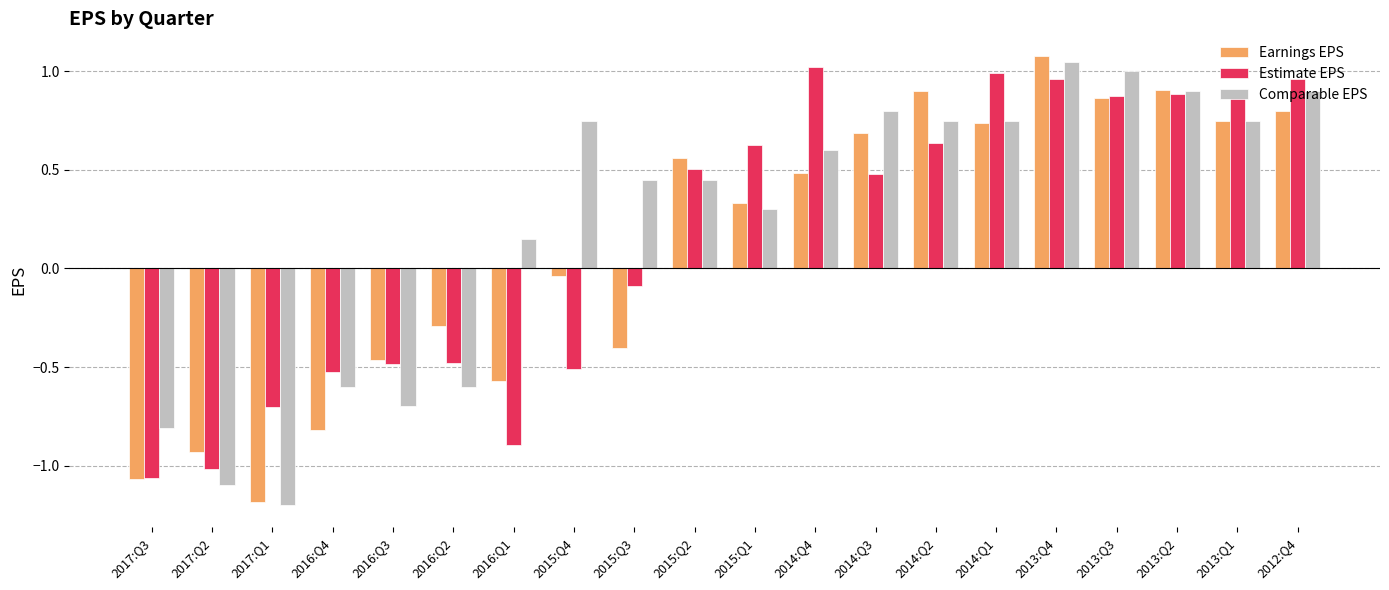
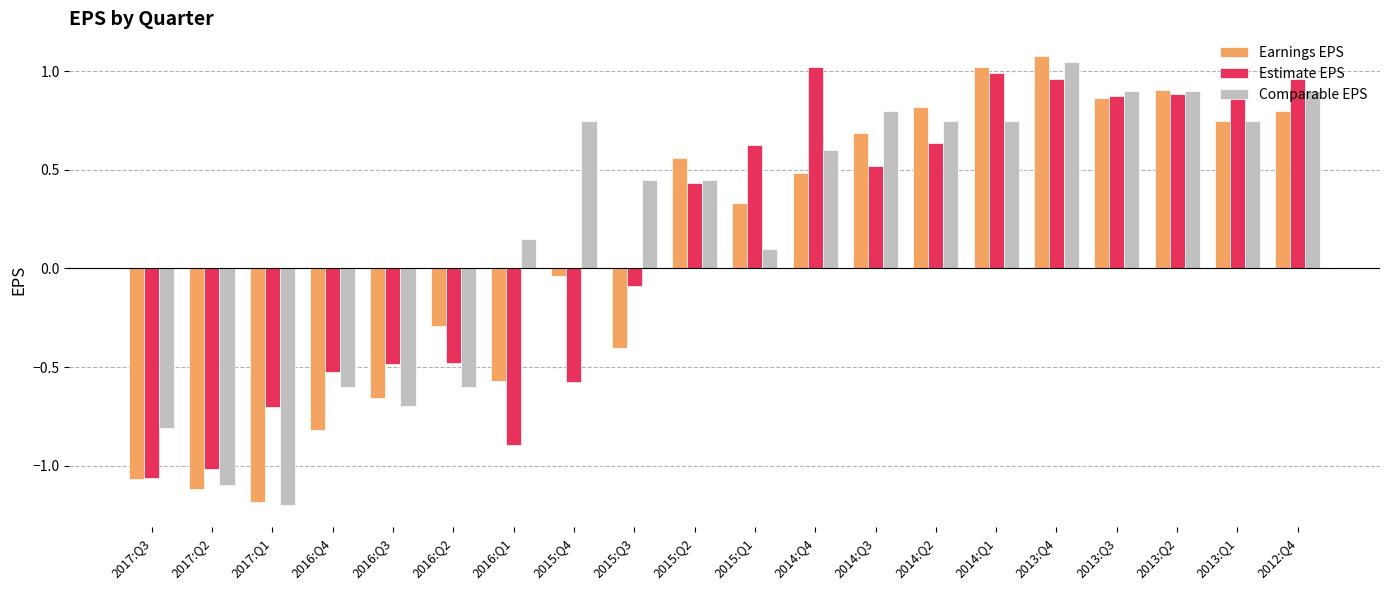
Earnings EPS, 2017:Q2: -0.93 -> -1.12
Earnings EPS, 2016:Q3: -0.47 -> -0.66
Estimate EPS, 2015:Q4: -0.51 -> -0.57
Estimate EPS, 2015:Q2: 0.51 -> 0.43
Comparable EPS, 2015:Q1: 0.3 -> 0.1
Estimate EPS, 2014:Q3: 0.48 -> 0.52
Earnings EPS, 2014:Q2: 0.90 -> 0.82
Earnings EPS, 2014:Q1: 0.74 -> 1.02
Comparable EPS, 2013:Q3: 1.0 -> 0.9
